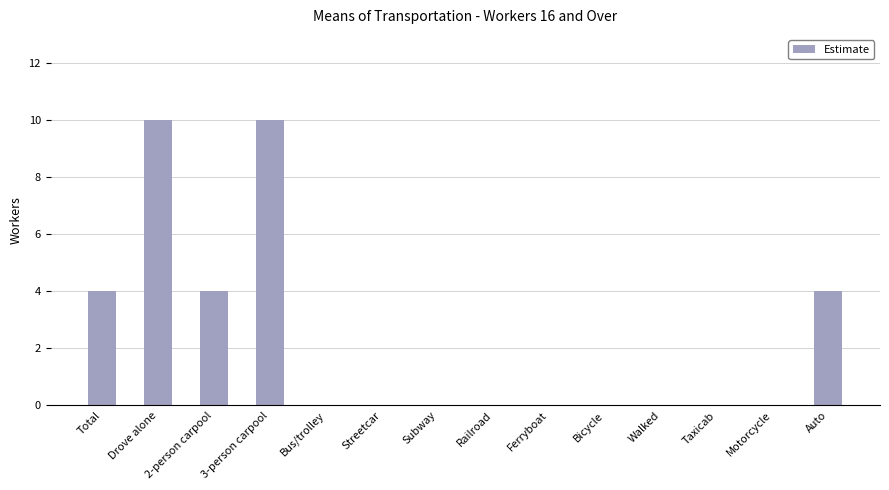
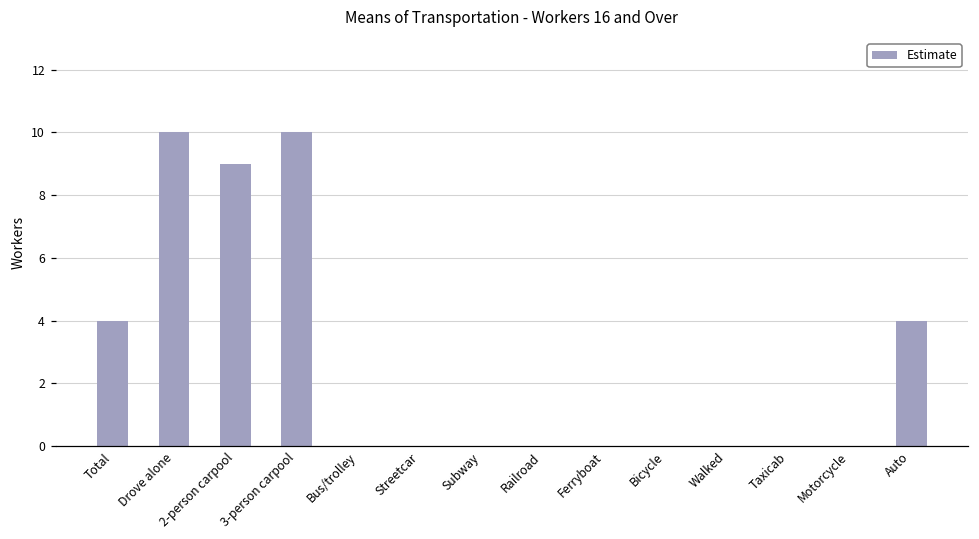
2-person carpool: 4 -> 9
